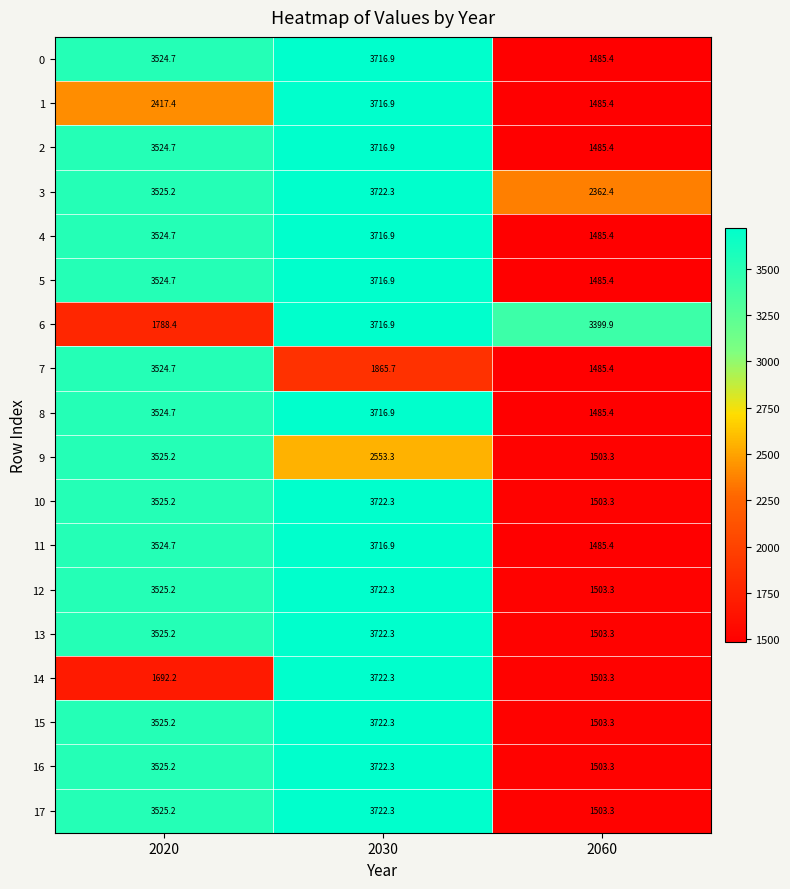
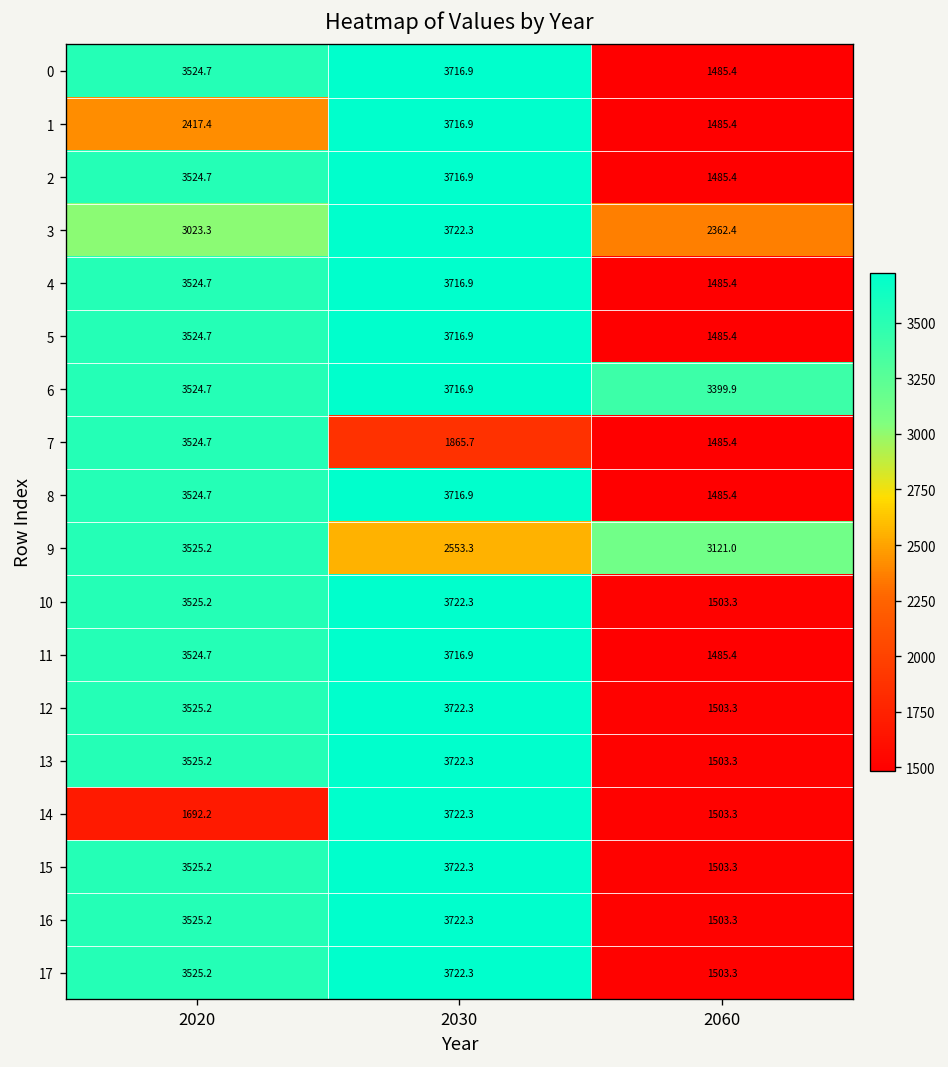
3, 2020: 3525.2 -> 3023.3
6, 2020: 1788.4 -> 3524.7
9, 2060: 1503.3 -> 3121.0
